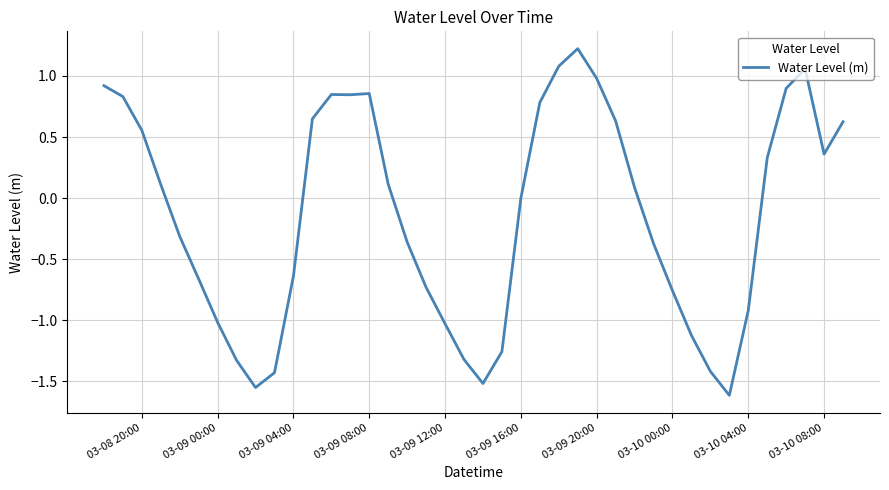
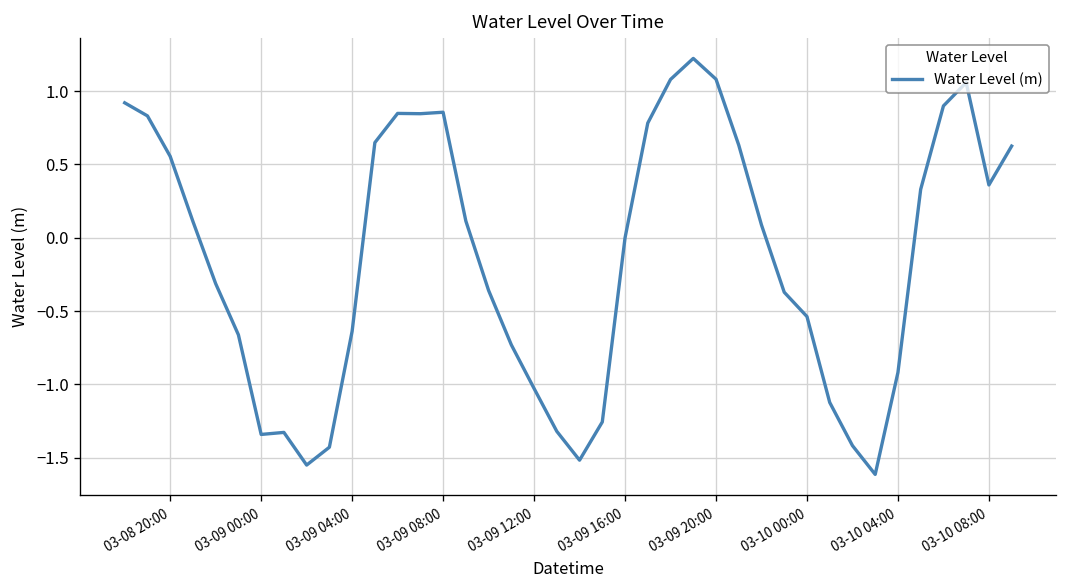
03-09 00:00: -1.02 -> -1.34
03-09 20:00: 0.98 -> 1.08
03-10 00:00: -0.76 -> -0.54
